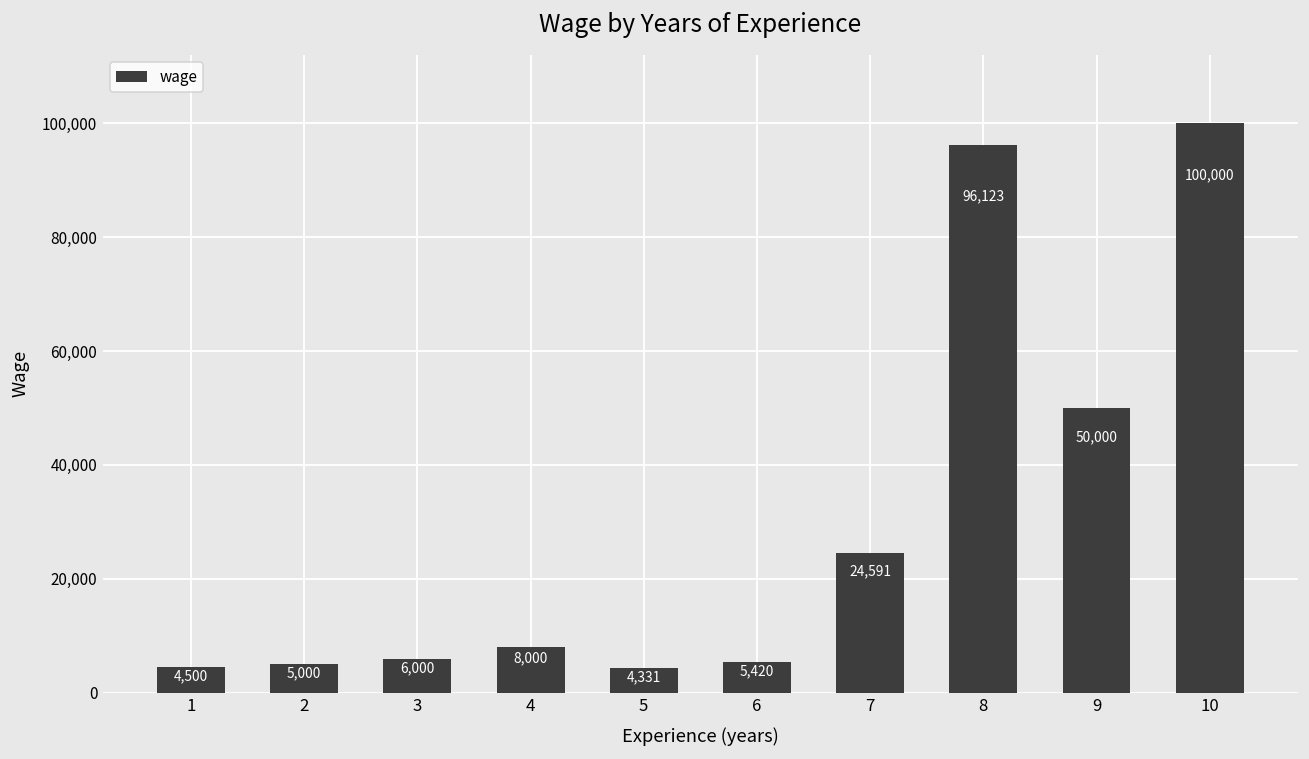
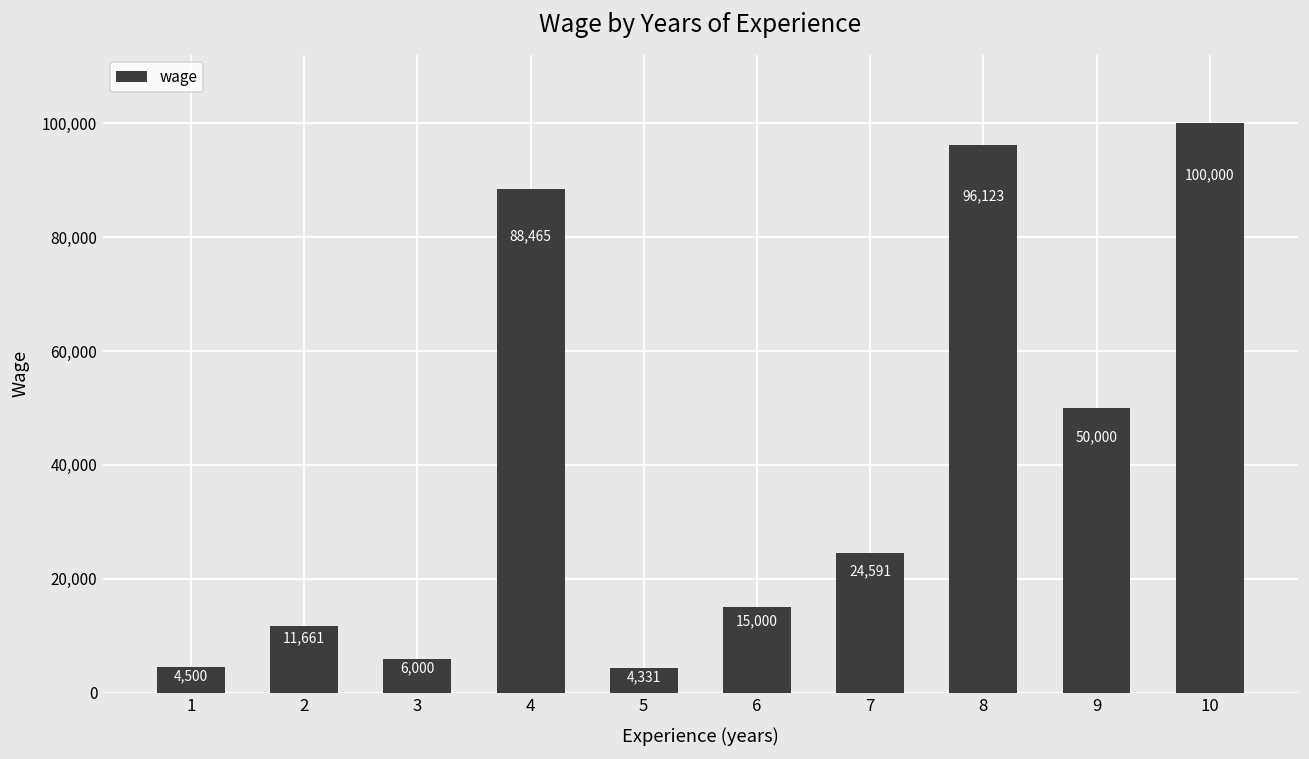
2: 5,000 -> 11,661
4: 8,000 -> 88,465
6: 5,420 -> 15,000
